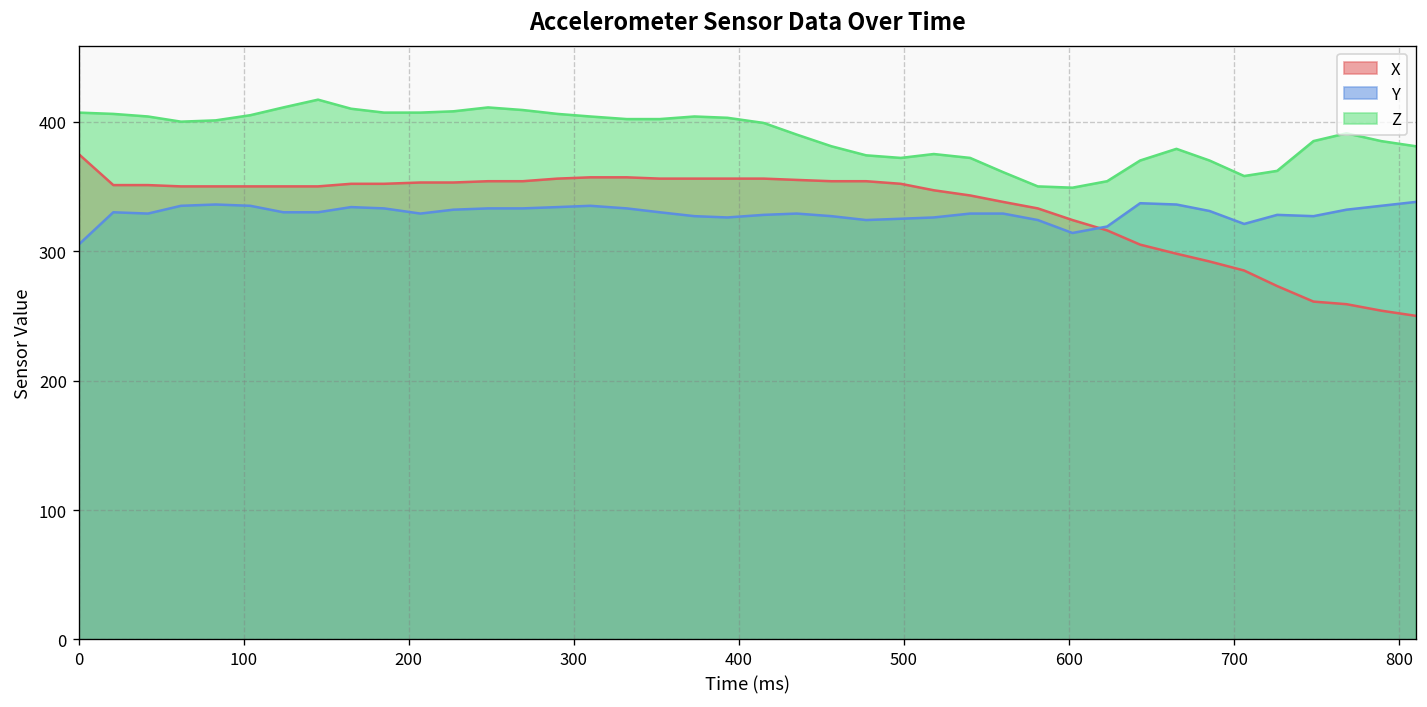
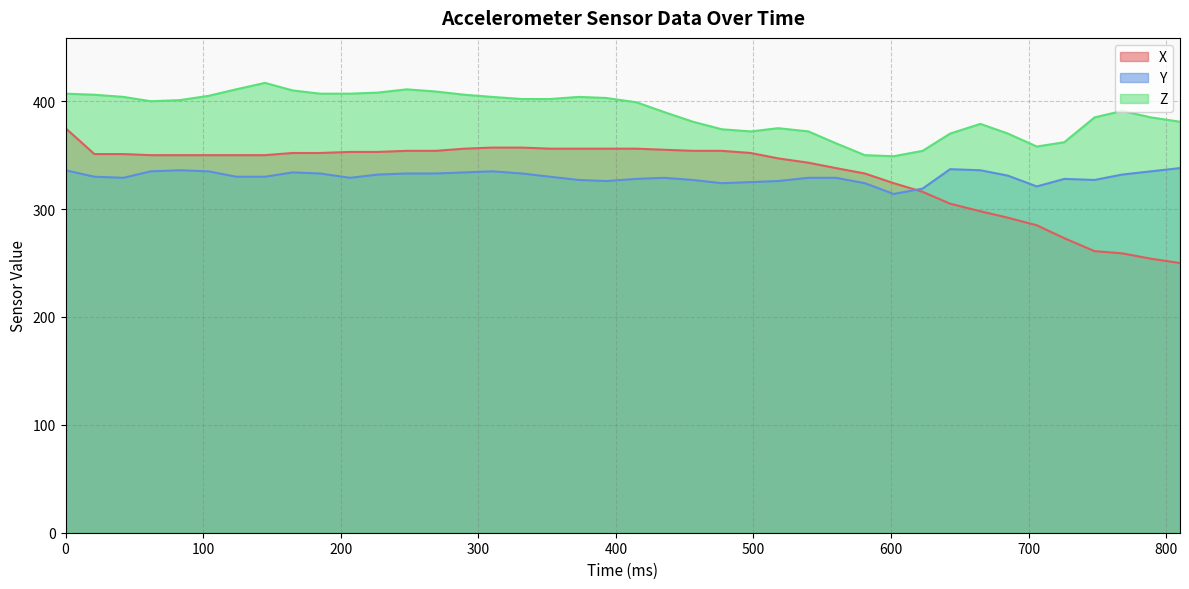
Y, 0: 305 -> 336
